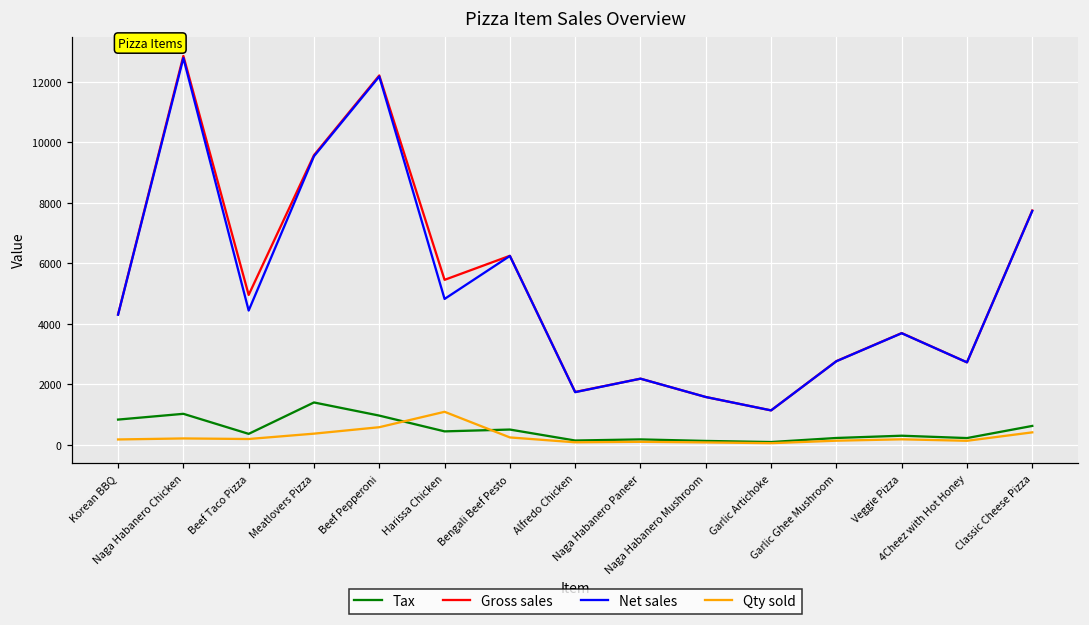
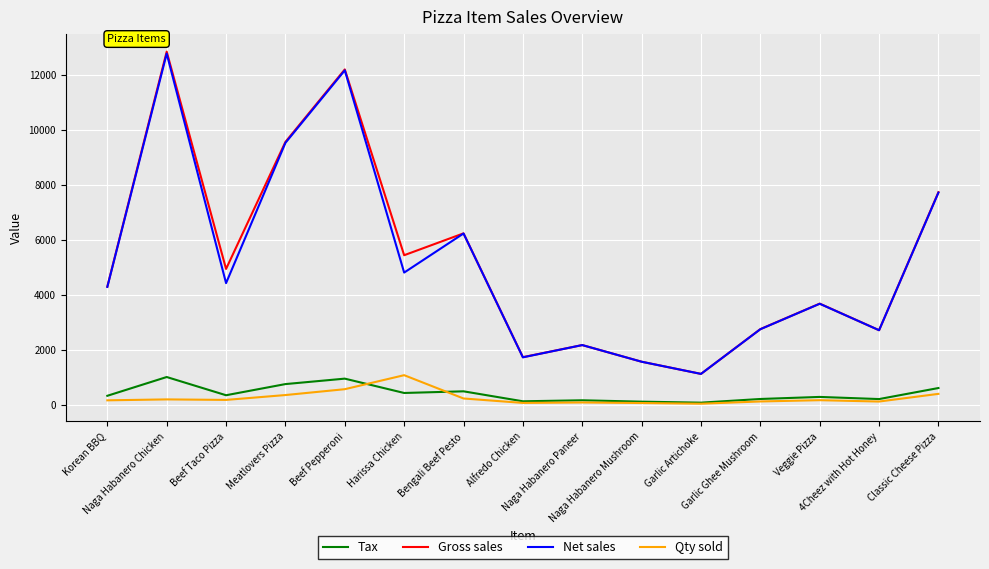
Tax, Korean BBQ: 800 -> 300
Tax, Meatlovers Pizza: 1400 -> 800
